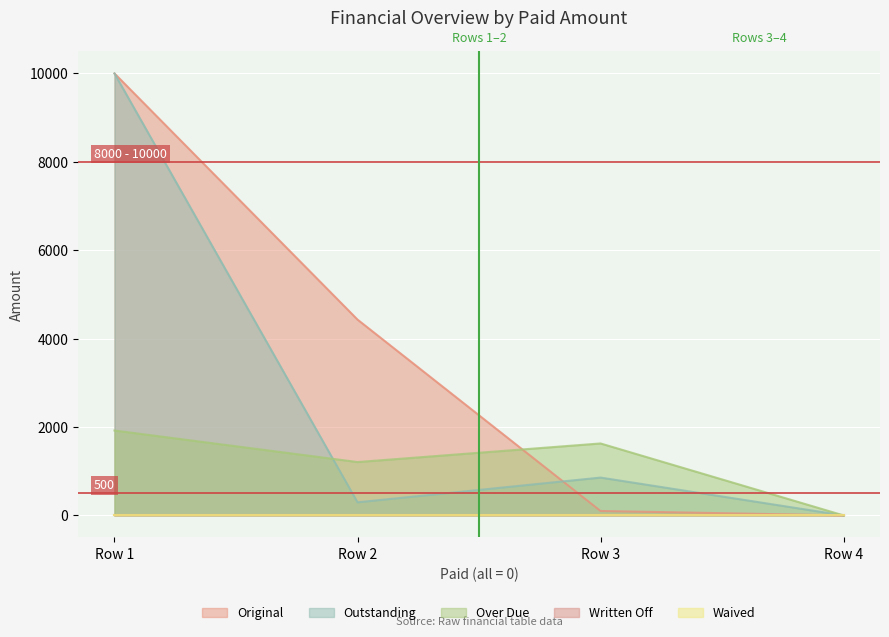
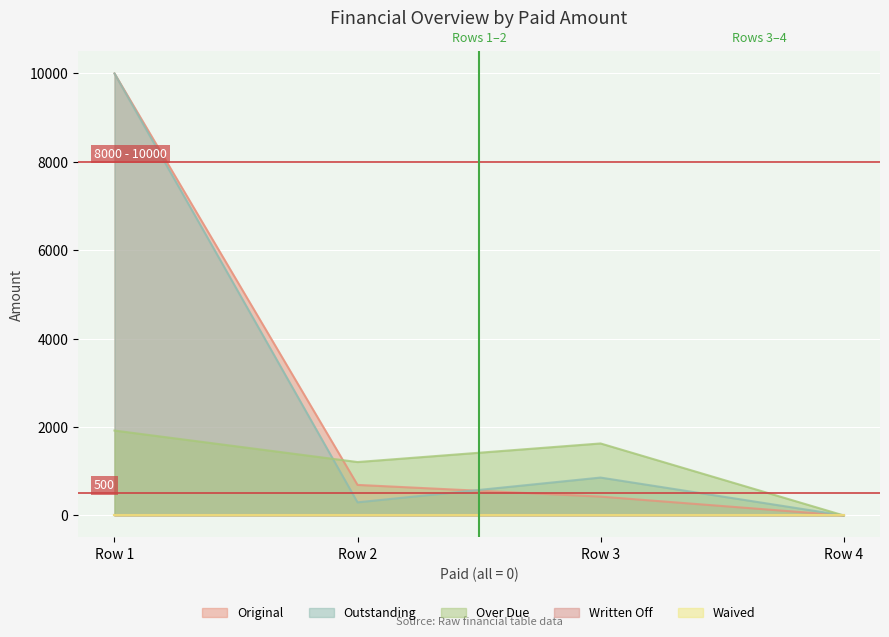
Original, Row 2: 4400 -> 700
Original, Row 3: 100 -> 400
